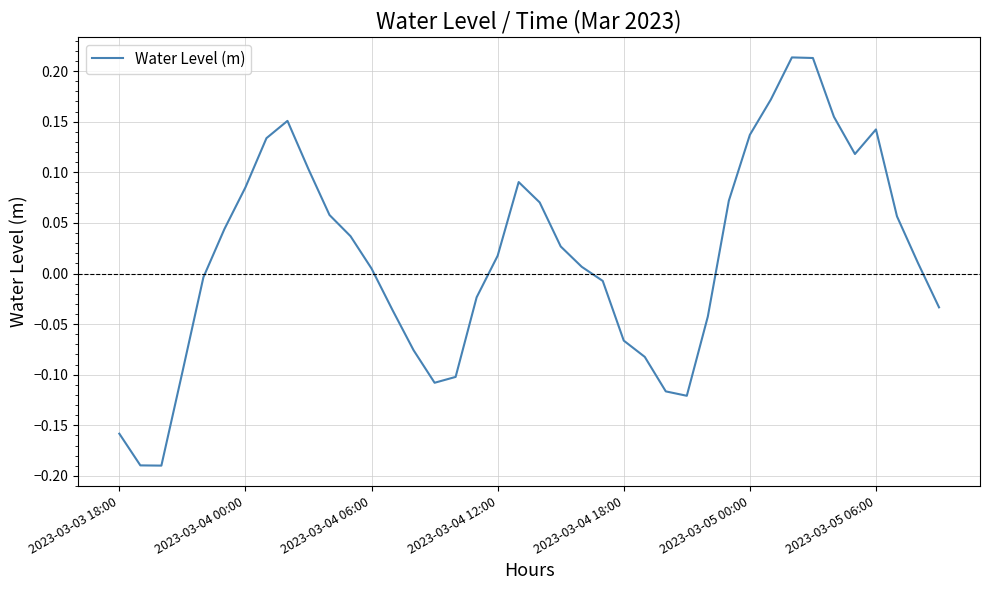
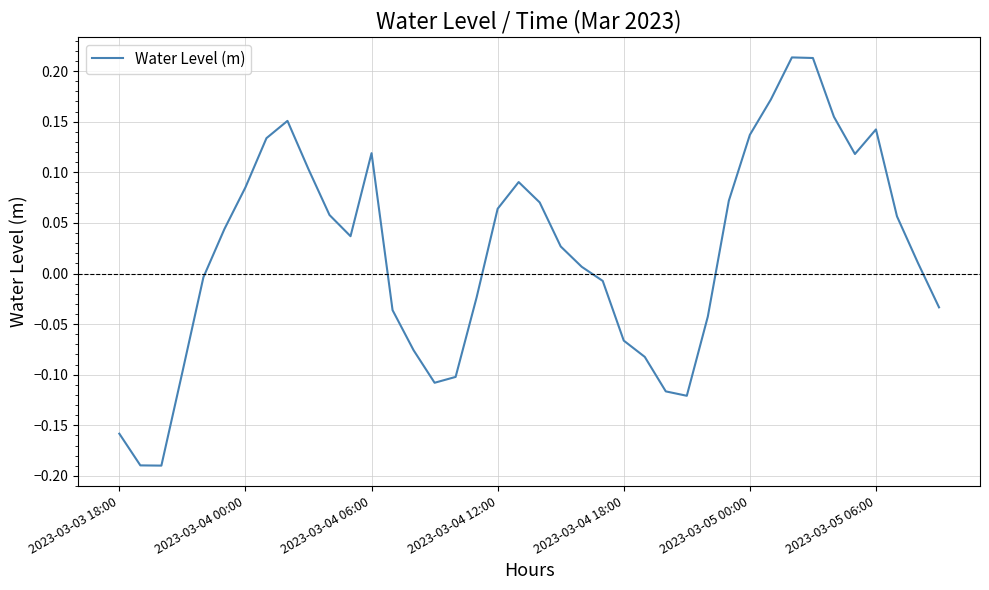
2023-03-04 06:00: 0.005 -> 0.119
2023-03-04 12:00: 0.018 -> 0.064
